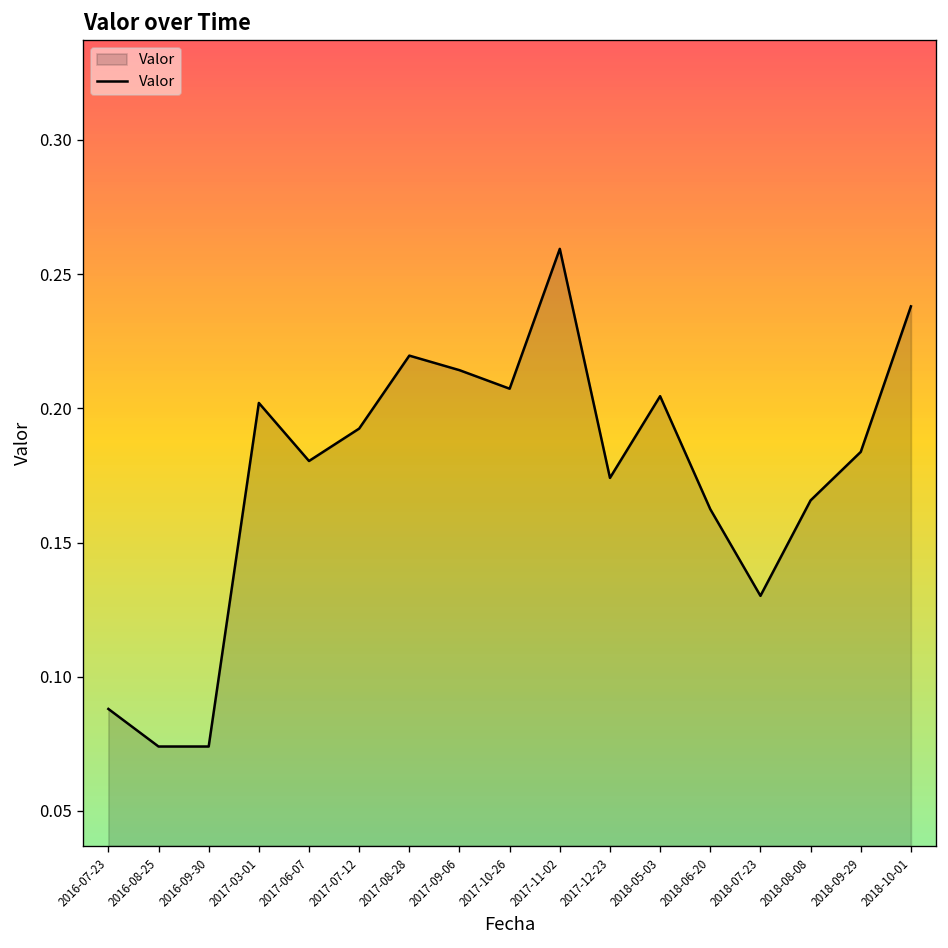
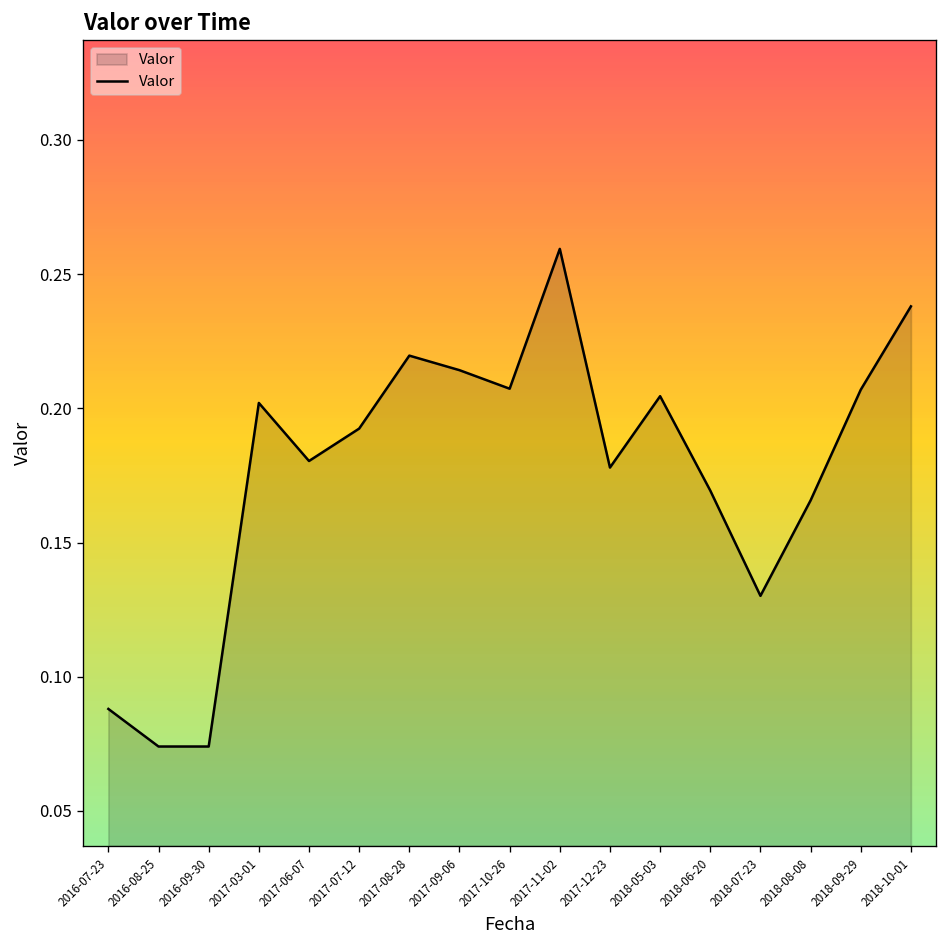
2017-12-23: 0.174 -> 0.178
2018-06-20: 0.162 -> 0.169
2018-09-29: 0.184 -> 0.207
